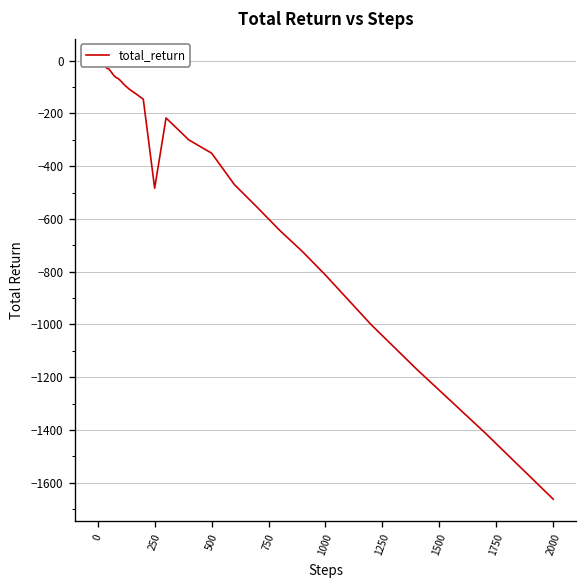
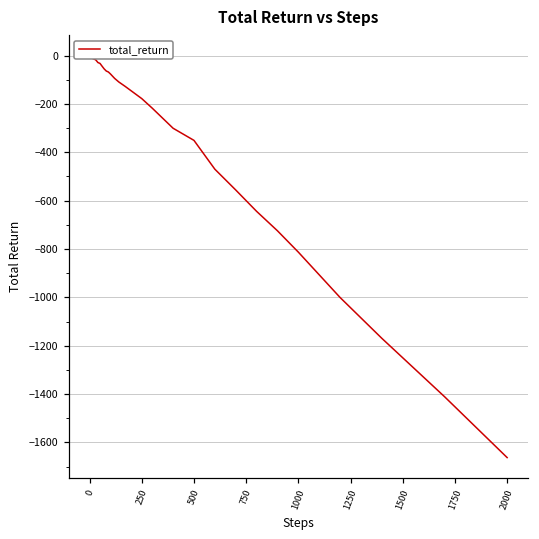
250: -480 -> -180
